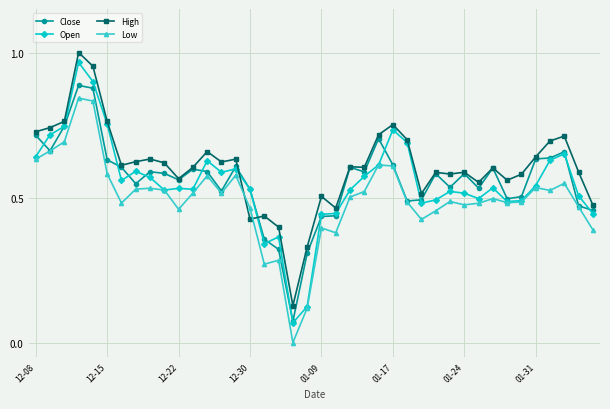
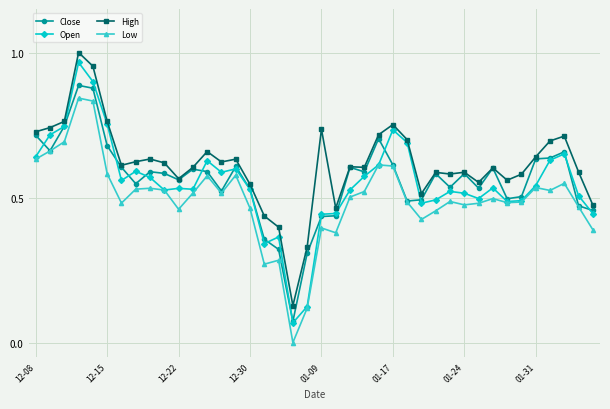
Close, 12-15: 0.63 -> 0.68
High, 12-30: 0.43 -> 0.55
High, 01-09: 0.50 -> 0.74
